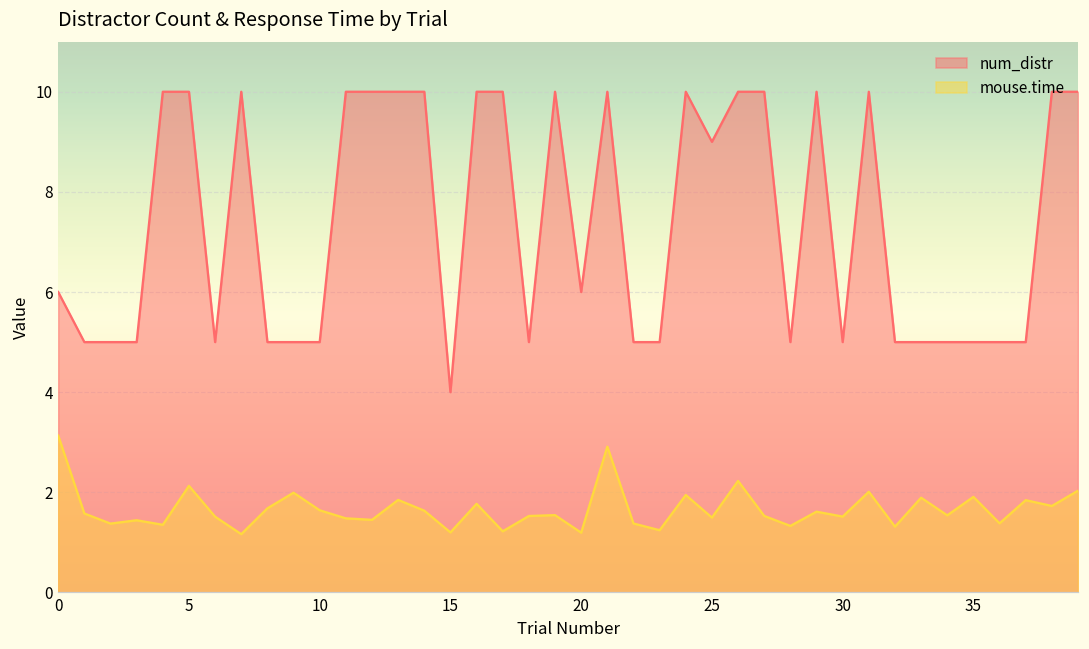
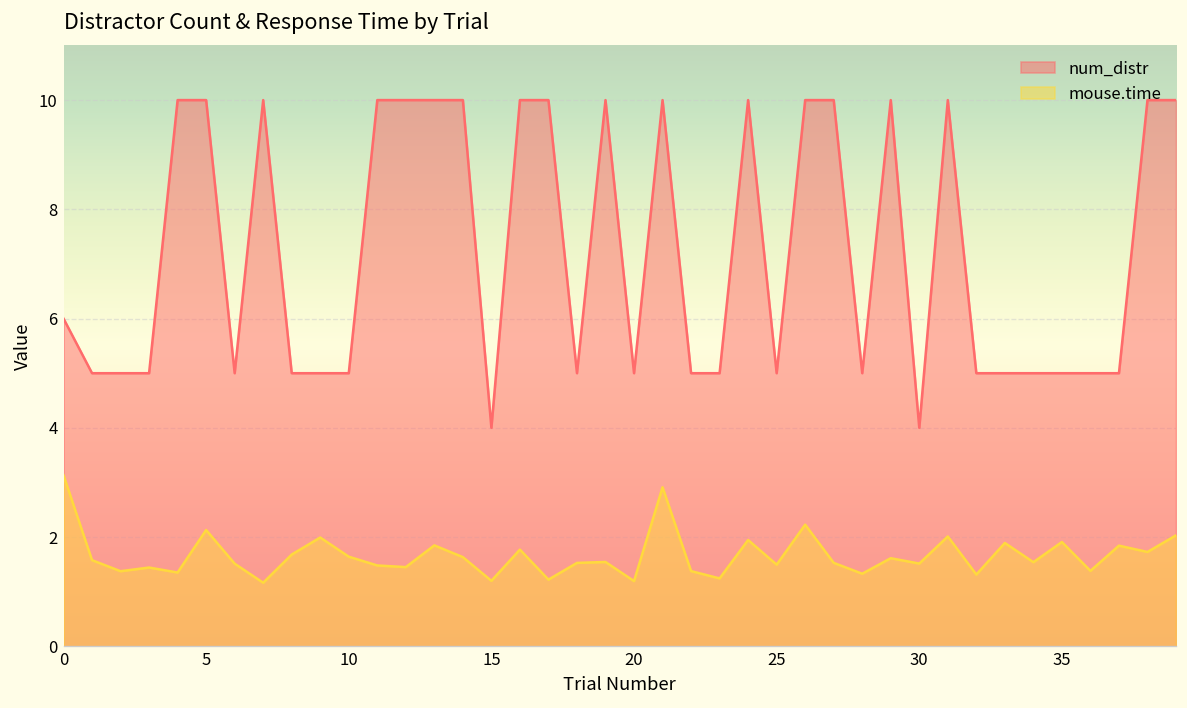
num_distr, 20: 6 -> 5
num_distr, 25: 9 -> 5
num_distr, 30: 5 -> 4
